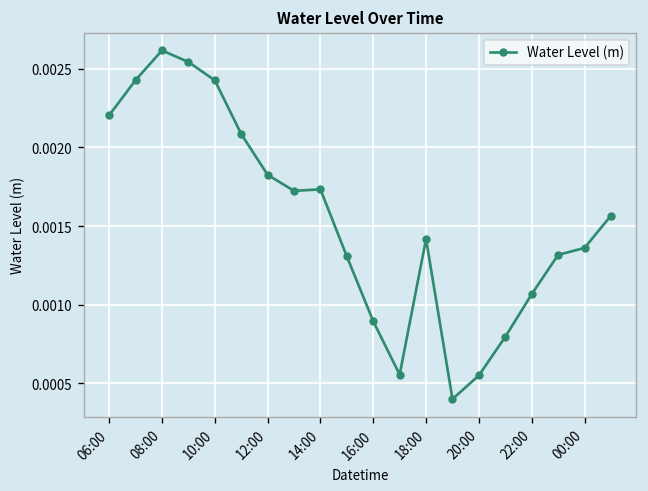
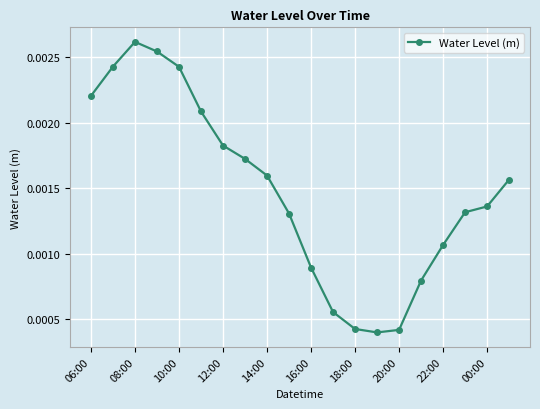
14:00: 0.00173 -> 0.00160
18:00: 0.00142 -> 0.00043
20:00: 0.00055 -> 0.00042
